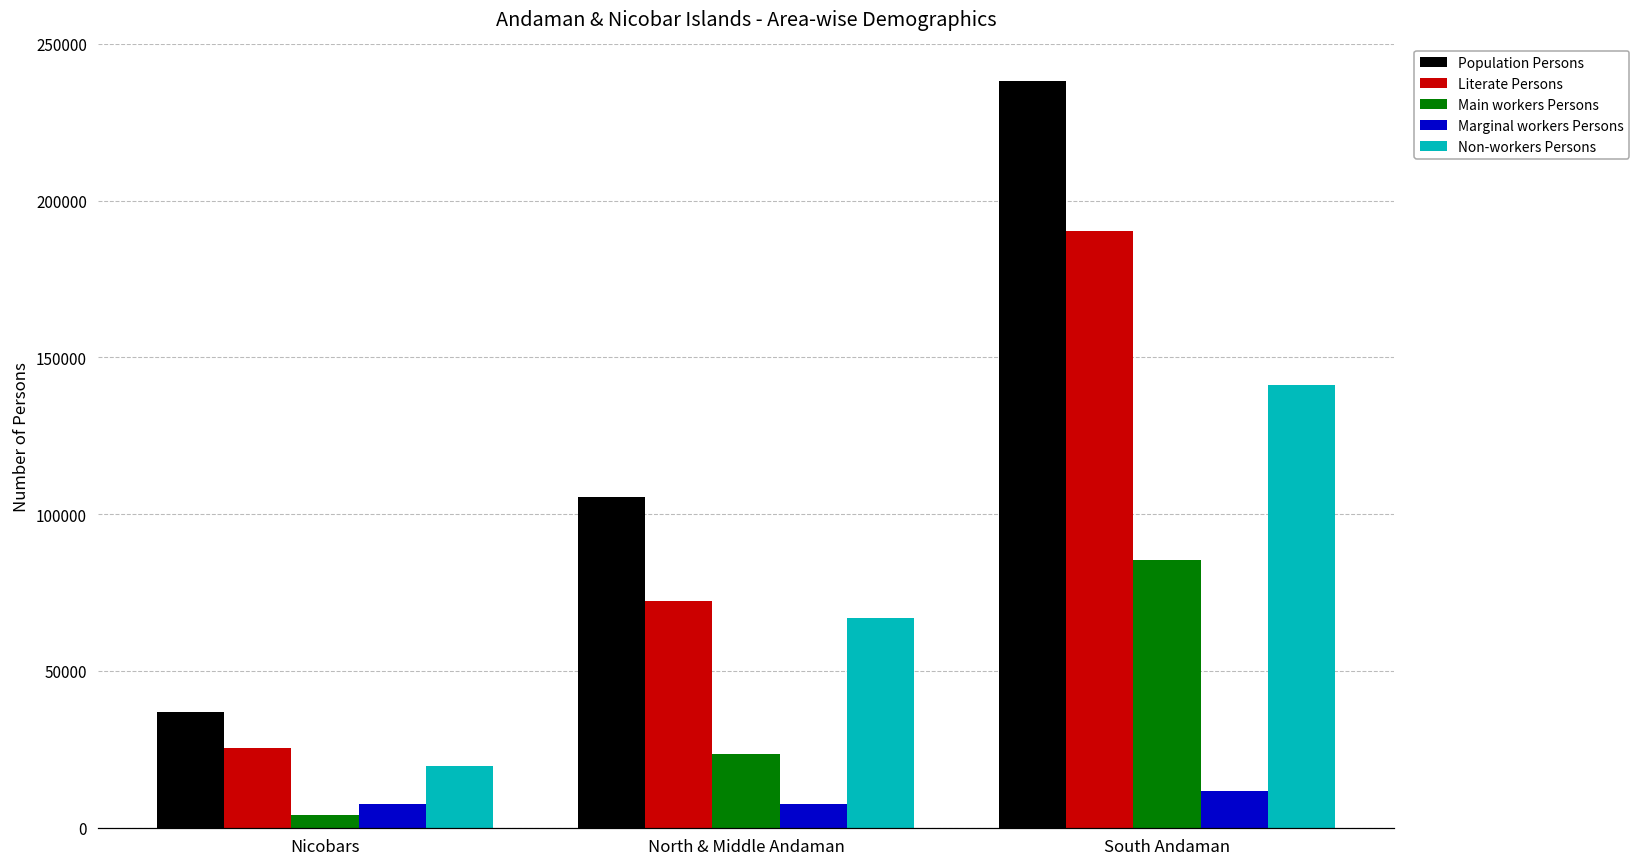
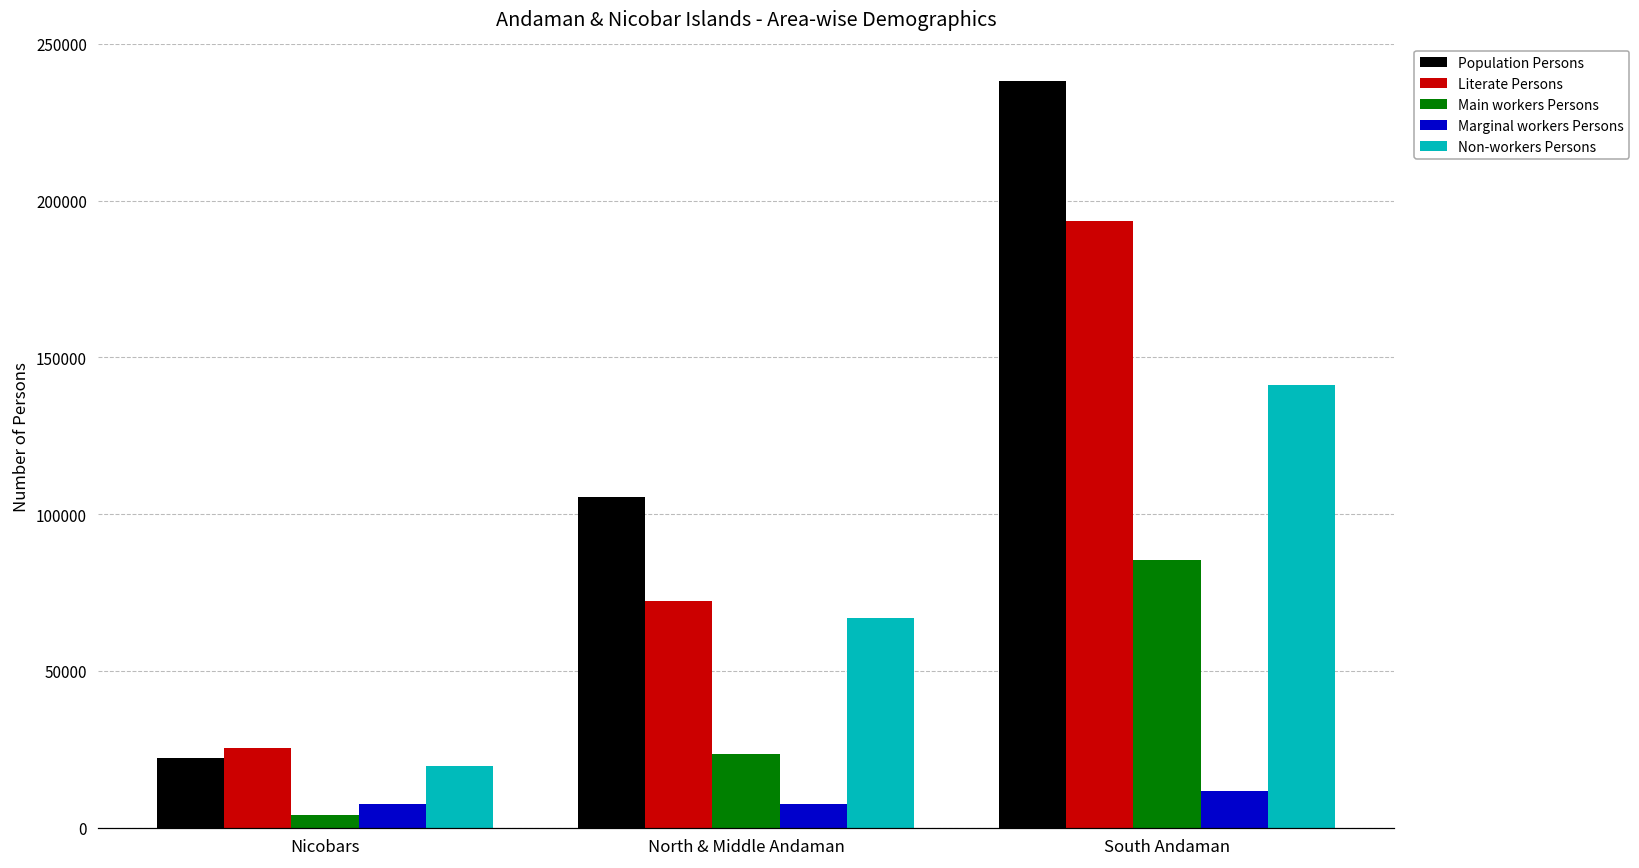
Population Persons, Nicobars: 37000 -> 22000
Literate Persons, South Andaman: 190000 -> 193000
